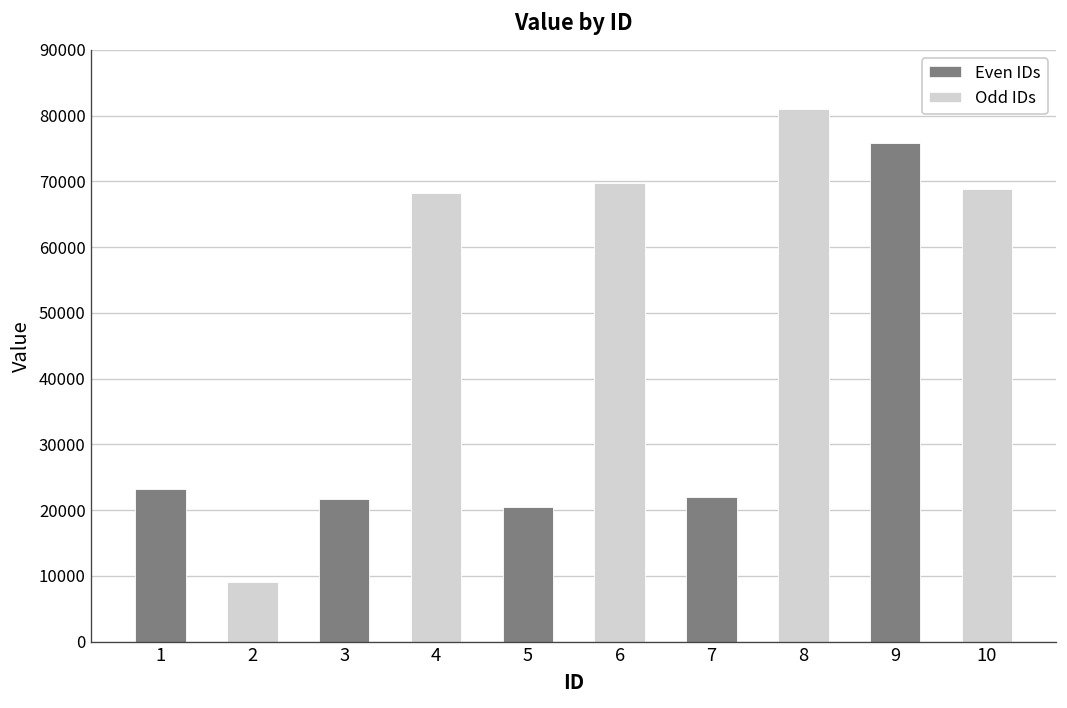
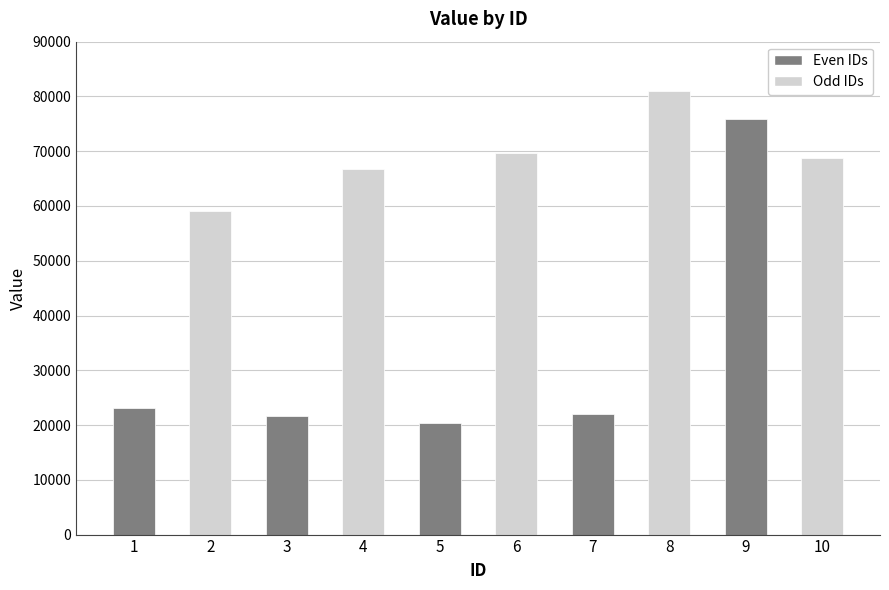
2: 9000 -> 59000
4: 68000 -> 67000
